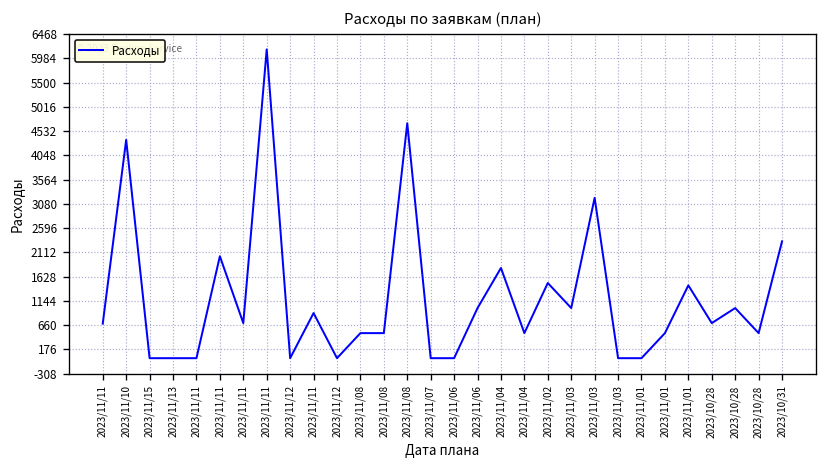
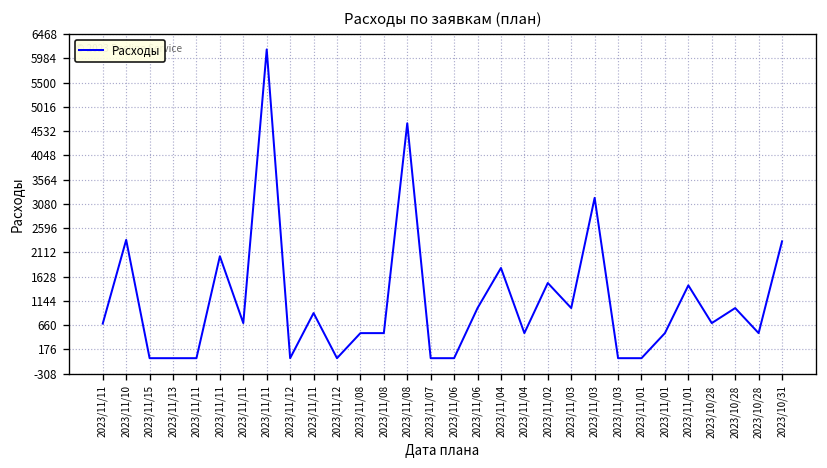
2023/11/10: 4400 -> 2400
